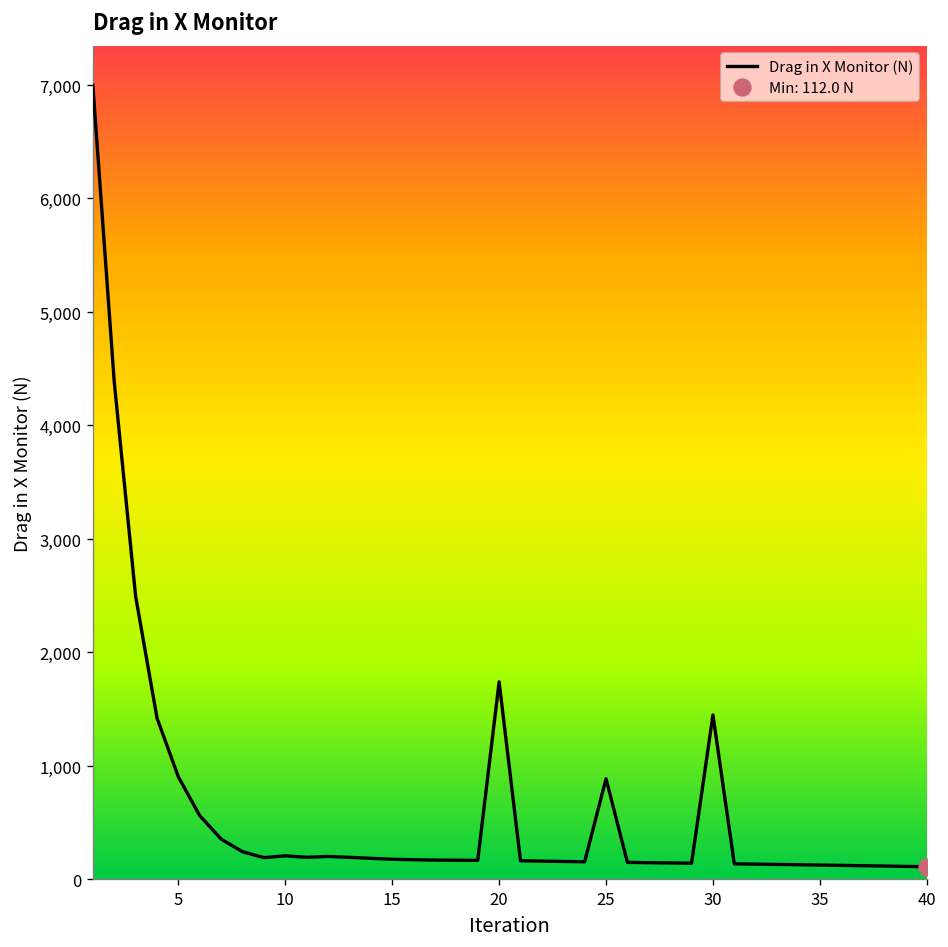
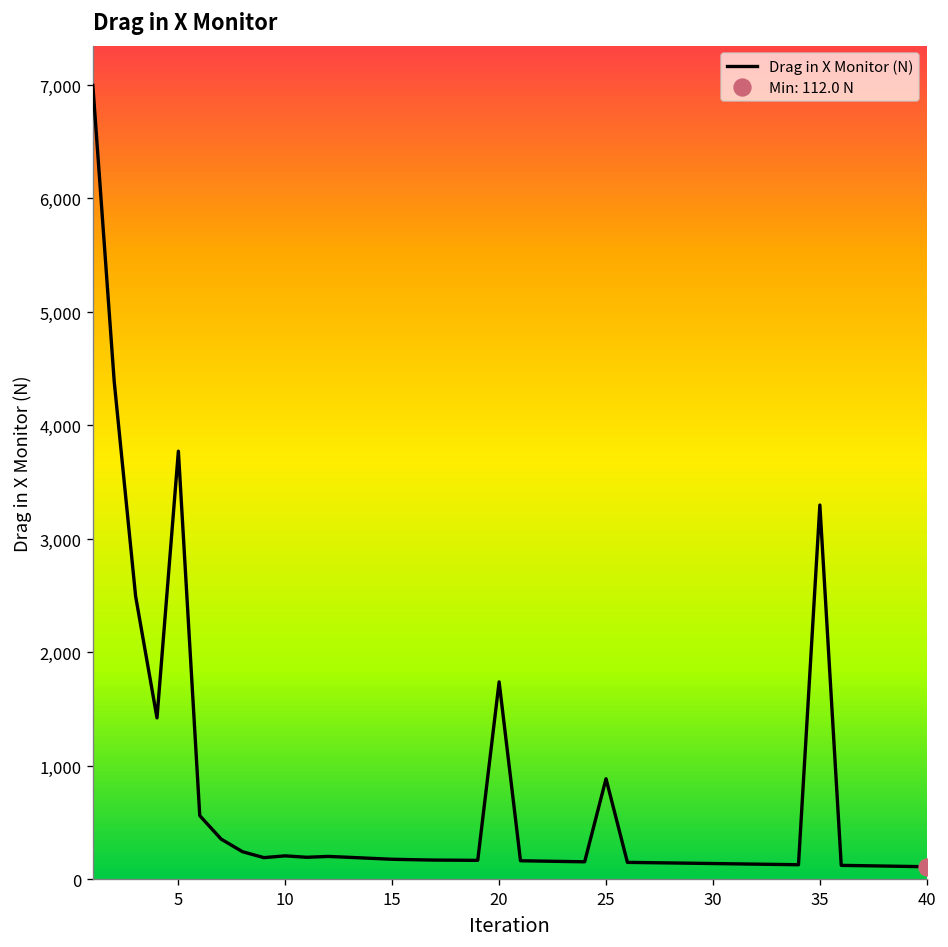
Drag in X Monitor (N), 5: 900 -> 3,800
Drag in X Monitor (N), 30: 1,400 -> 100
Drag in X Monitor (N), 35: 100 -> 3,300
